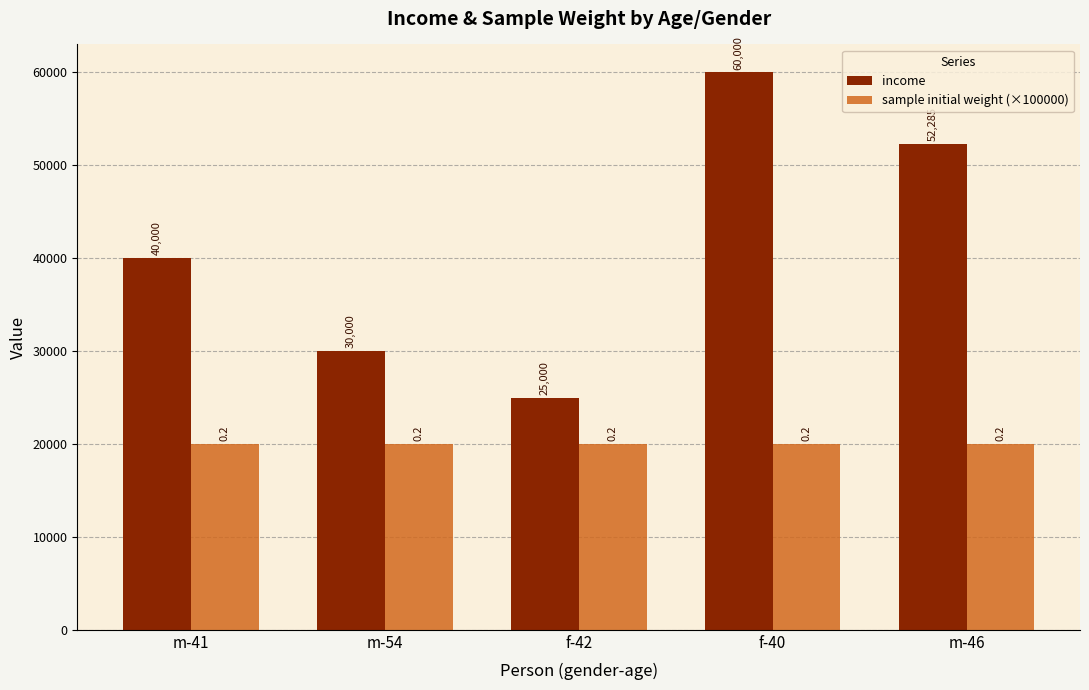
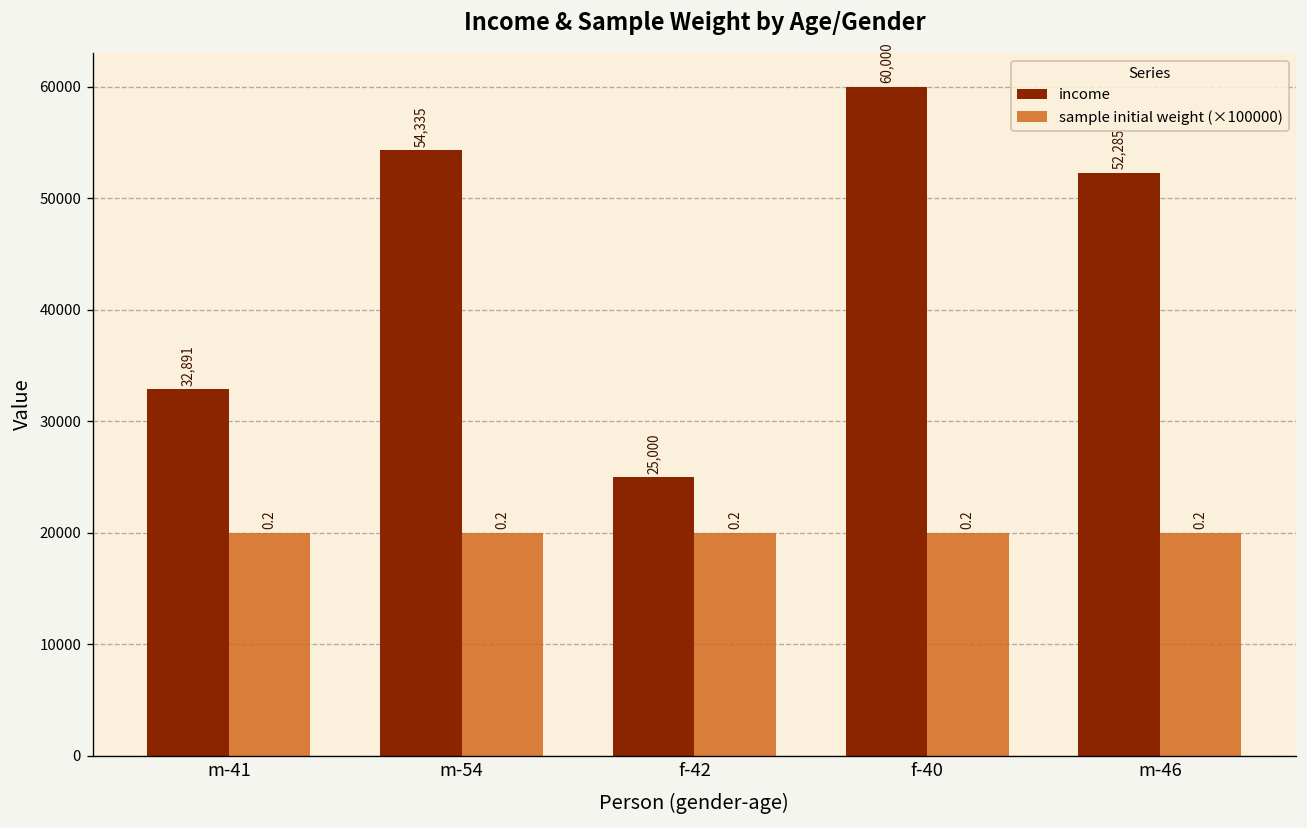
income, m-41: 40,000 -> 32,891
income, m-54: 30,000 -> 54,335
